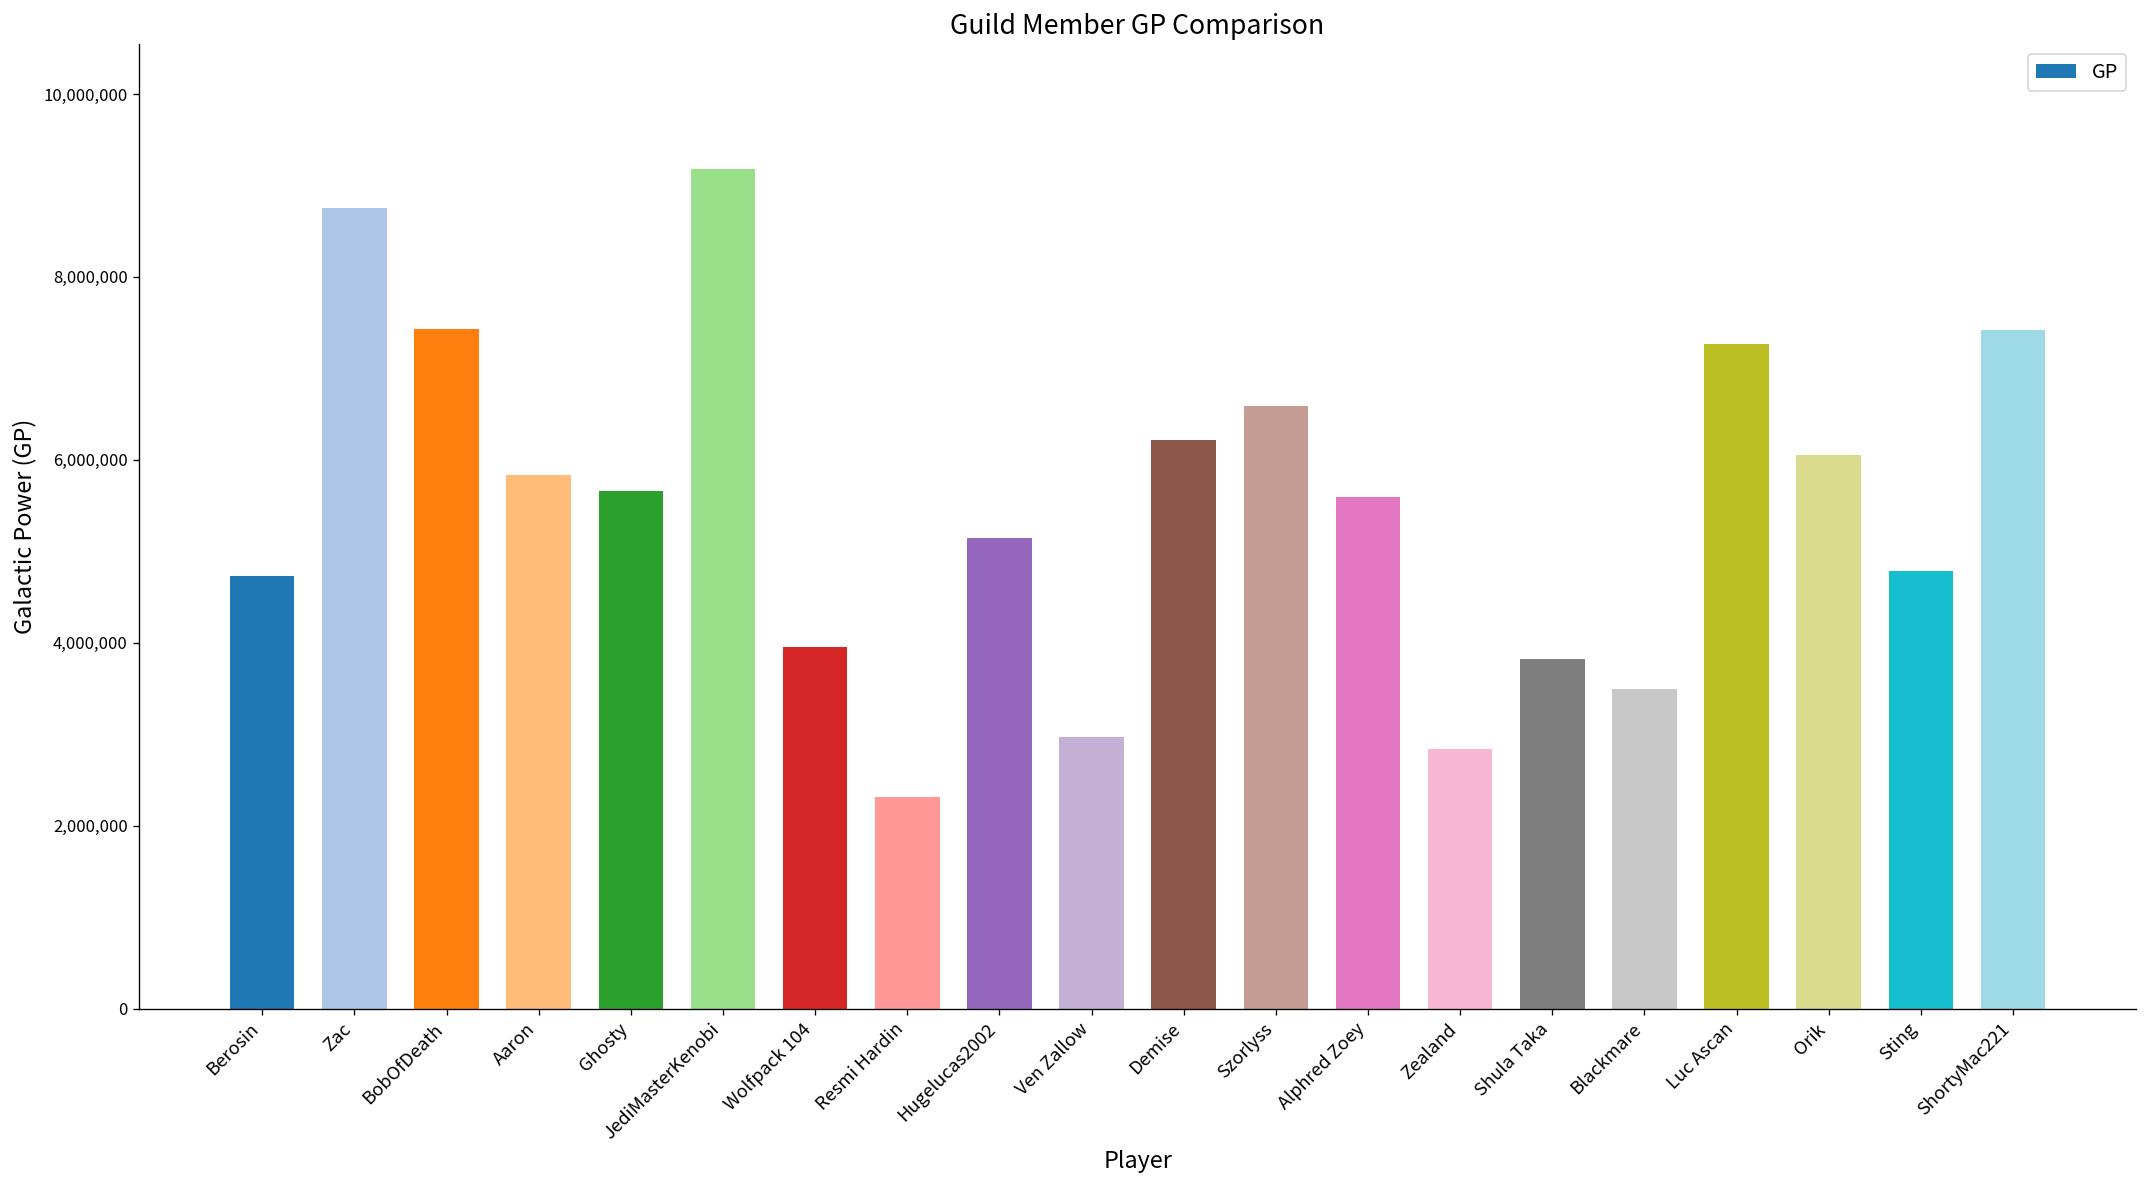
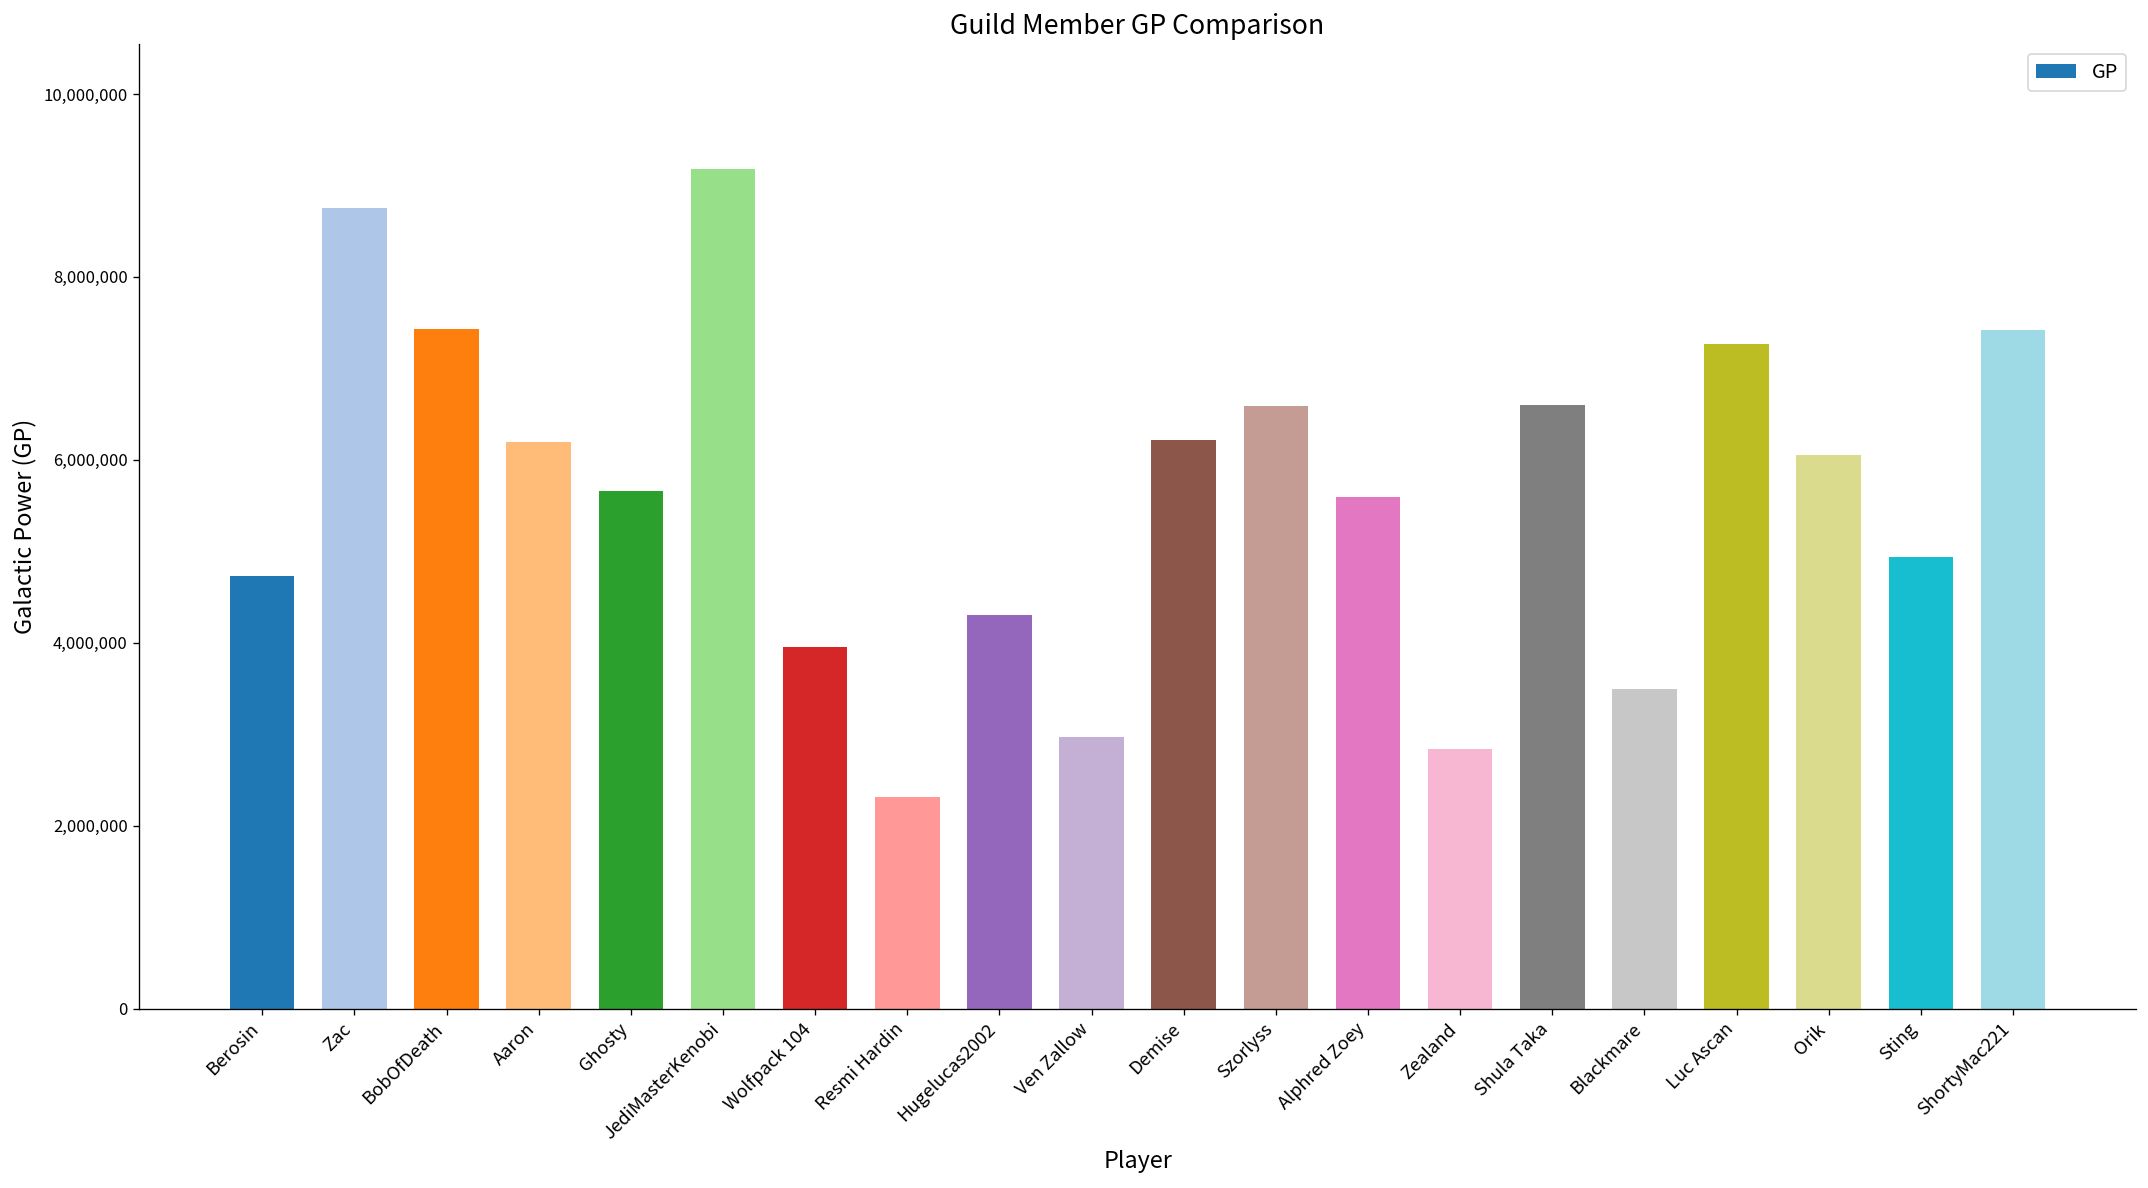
Aaron: 5,800,000 -> 6,200,000
Hugelucas2002: 5,200,000 -> 4,300,000
Shula Taka: 3,800,000 -> 6,600,000
Sting: 4,800,000 -> 4,900,000
